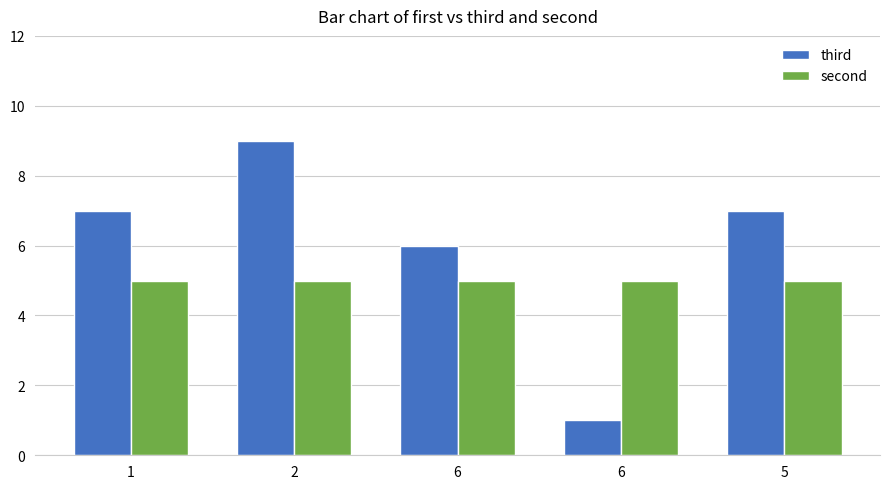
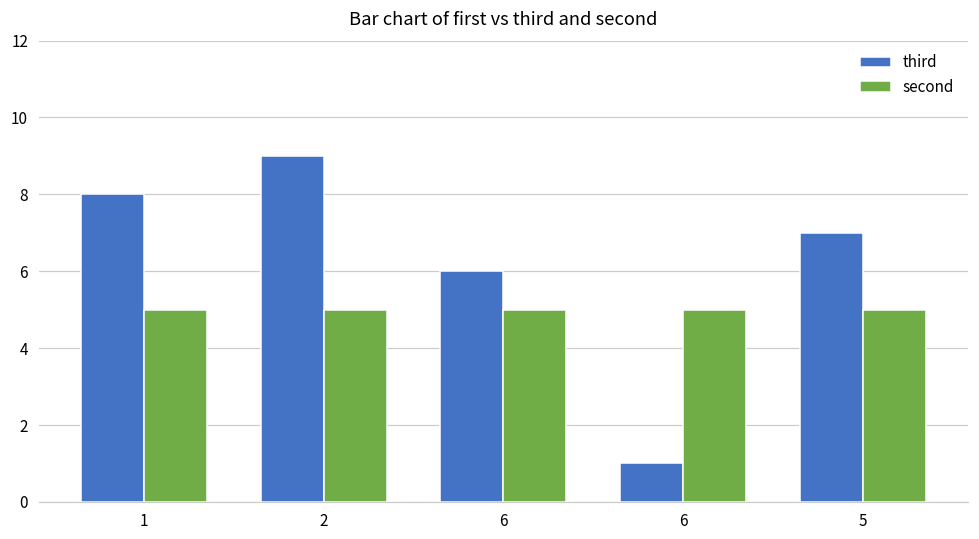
third, 1: 7 -> 8
